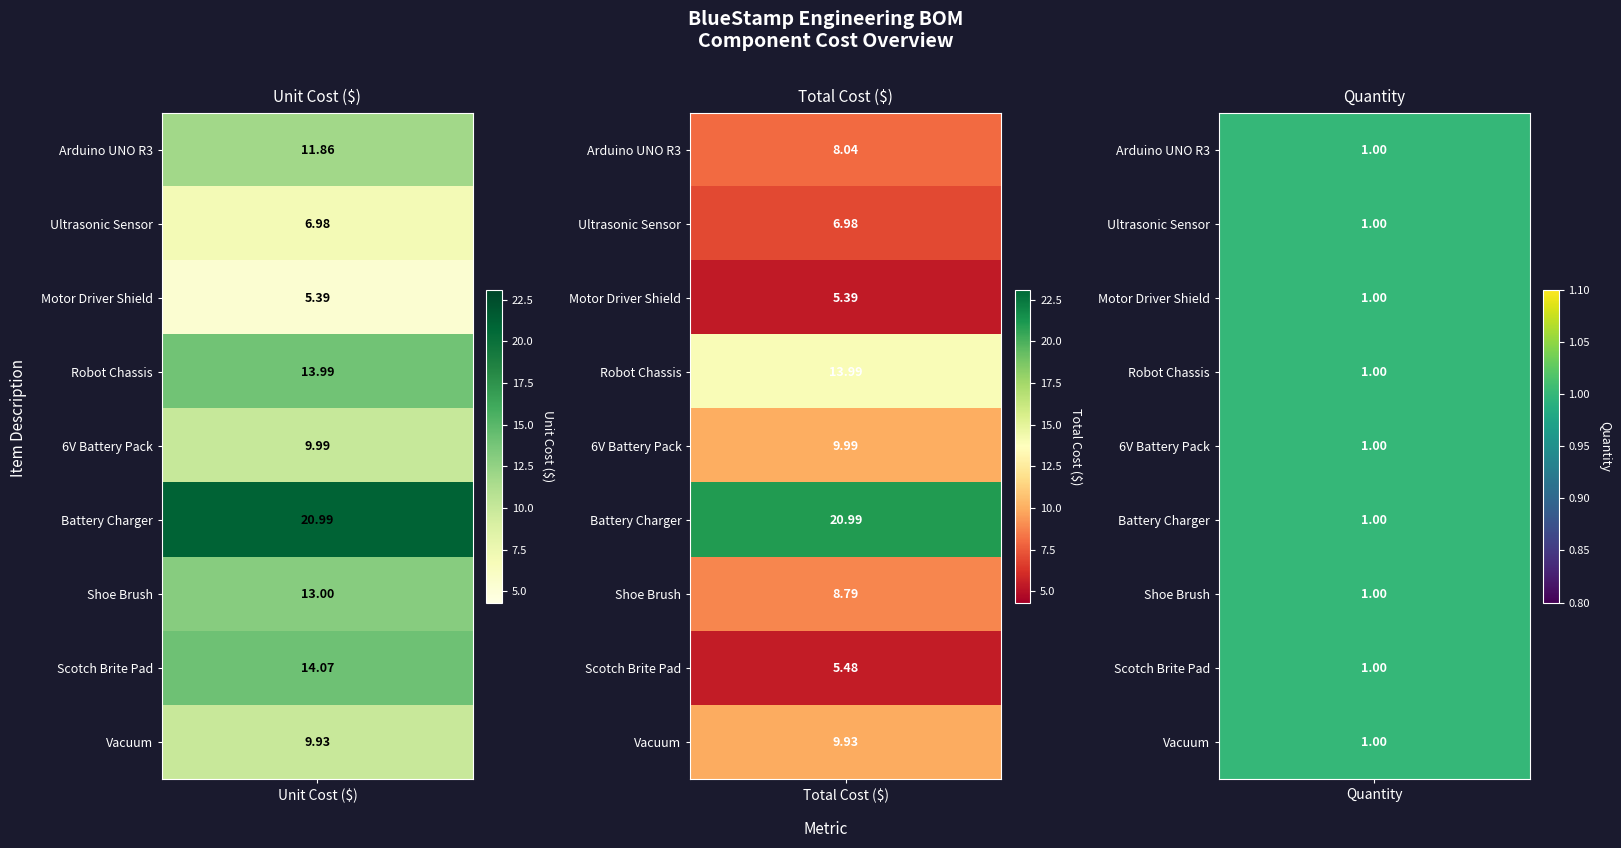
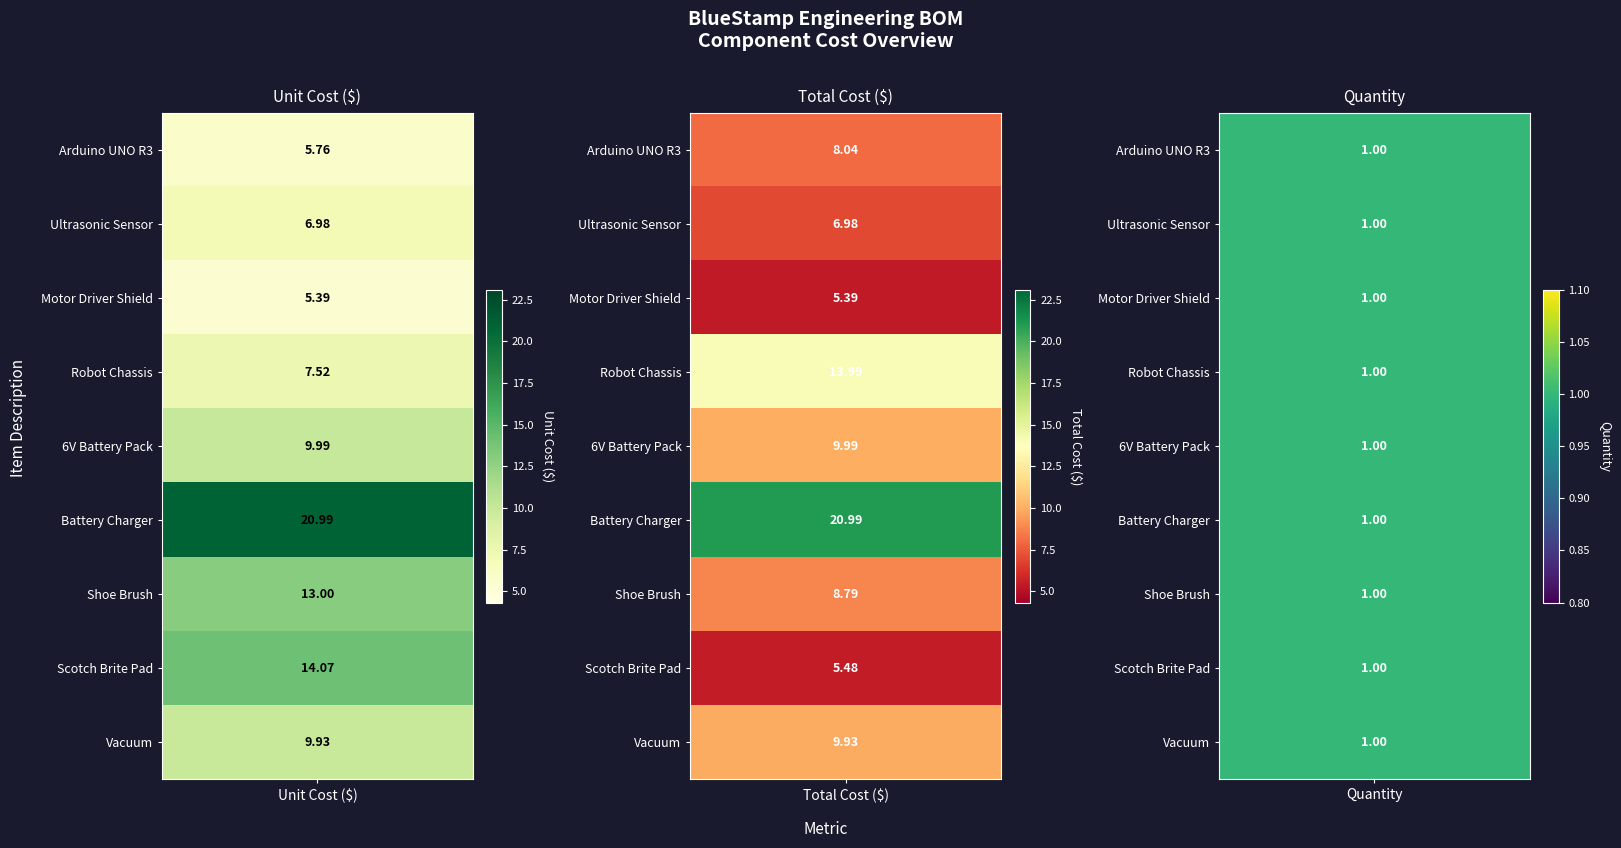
Unit Cost ($), Arduino UNO R3, Unit Cost ($): 11.86 -> 5.76
Unit Cost ($), Robot Chassis, Unit Cost ($): 13.99 -> 7.52
